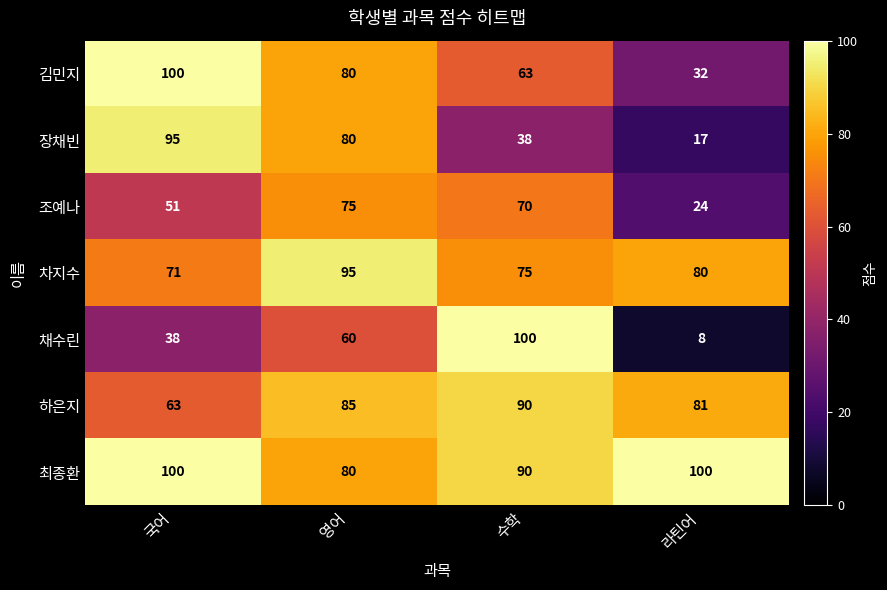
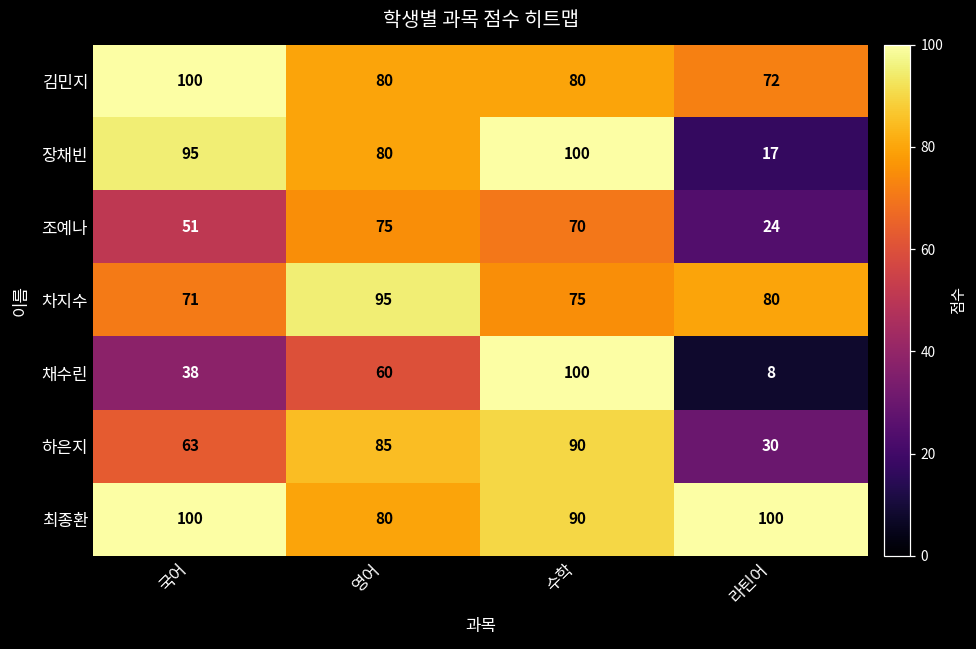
김민지, 수학: 63 -> 80
김민지, 라틴어: 32 -> 72
장채빈, 수학: 38 -> 100
하은지, 라틴어: 81 -> 30
